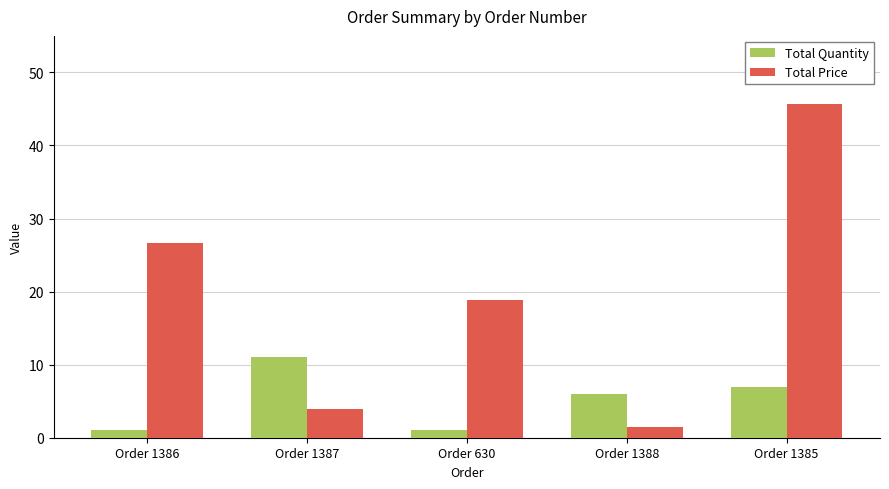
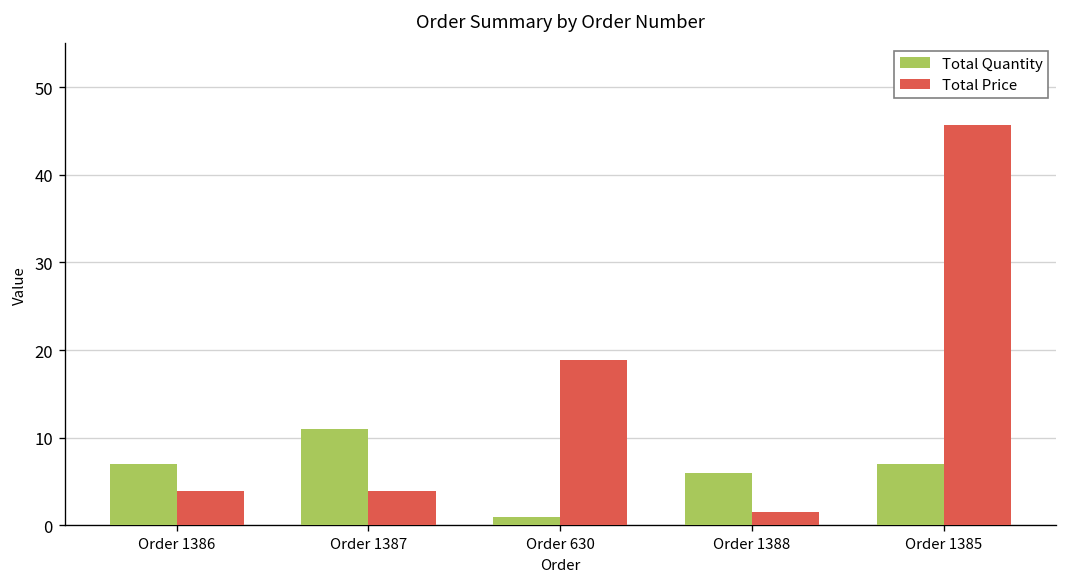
Total Quantity, Order 1386: 1 -> 7
Total Price, Order 1386: 27 -> 4
